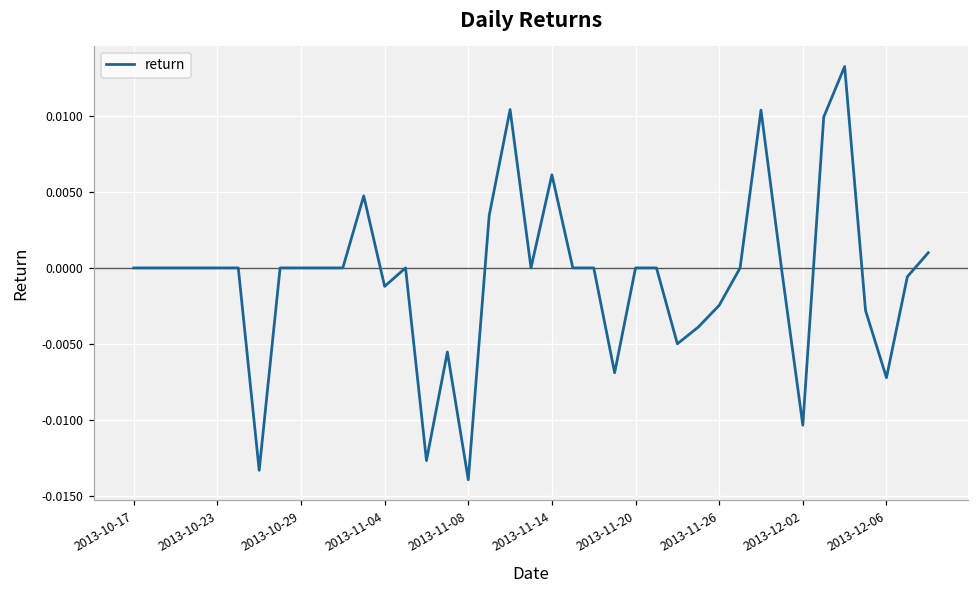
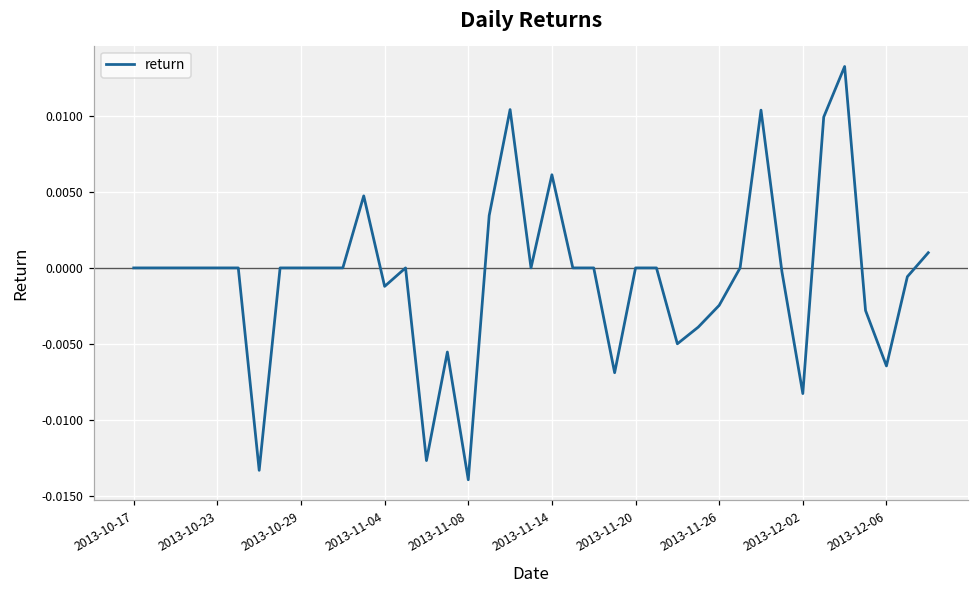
2013-12-02: -0.0103 -> -0.0083
2013-12-06: -0.0072 -> -0.0064
